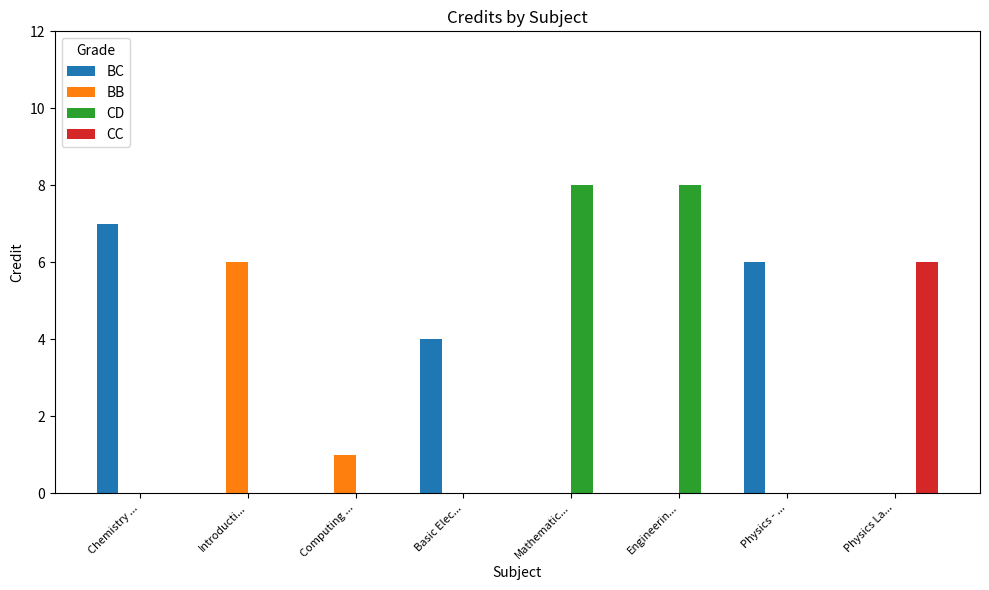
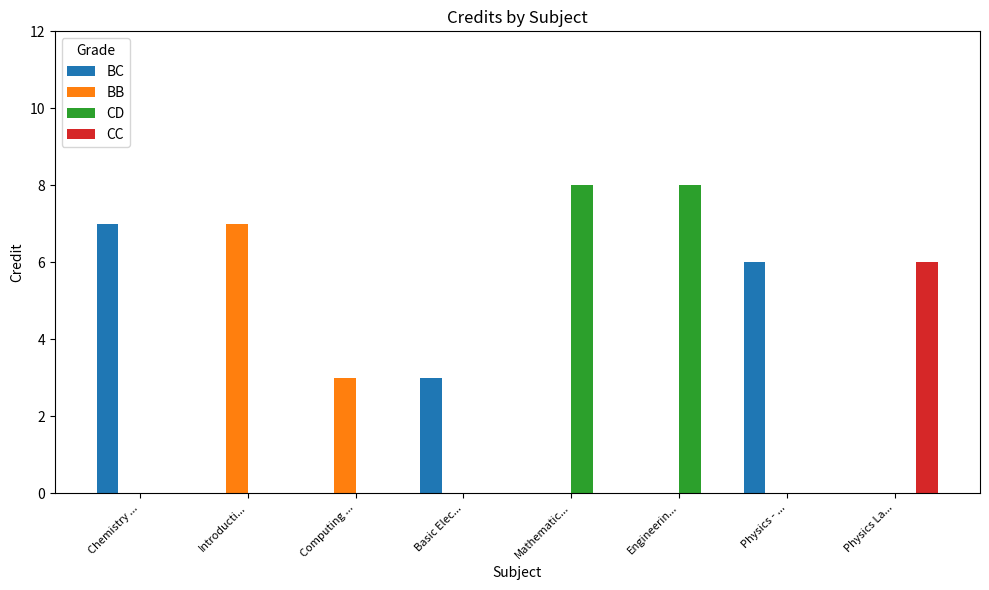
BB, Introducti...: 6 -> 7
BB, Computing ...: 1 -> 3
BC, Basic Elec...: 4 -> 3
